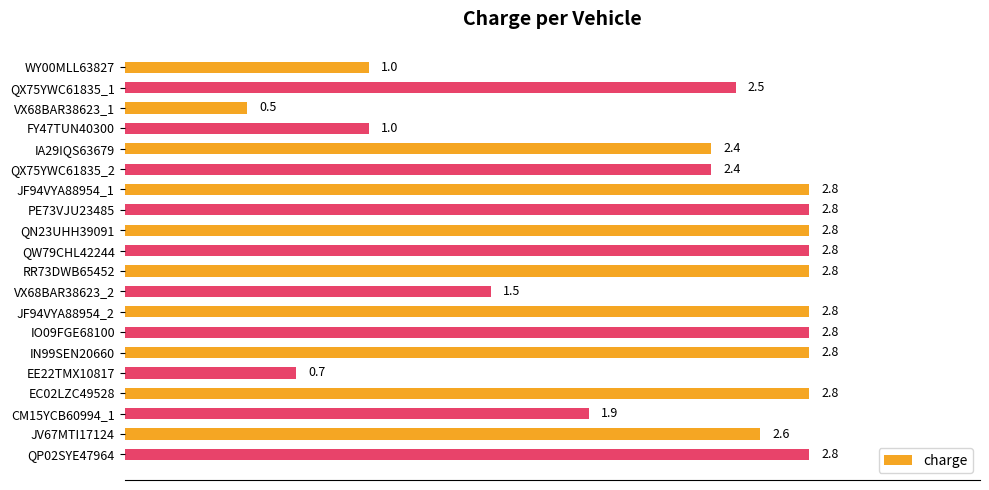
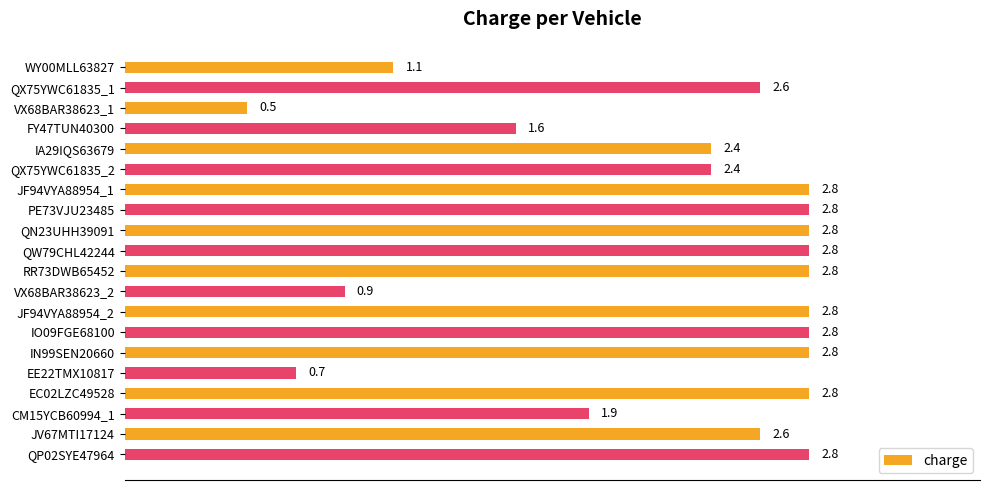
WY00MLL63827: 1.0 -> 1.1
QX75YWC61835_1: 2.5 -> 2.6
FY47TUN40300: 1.0 -> 1.6
VX68BAR38623_2: 1.5 -> 0.9
